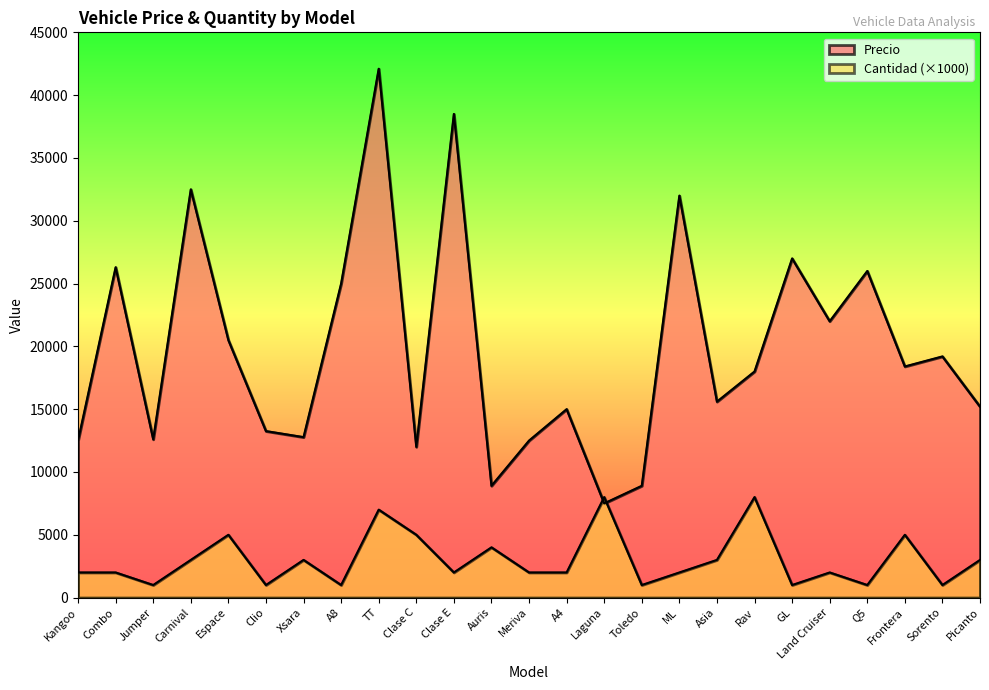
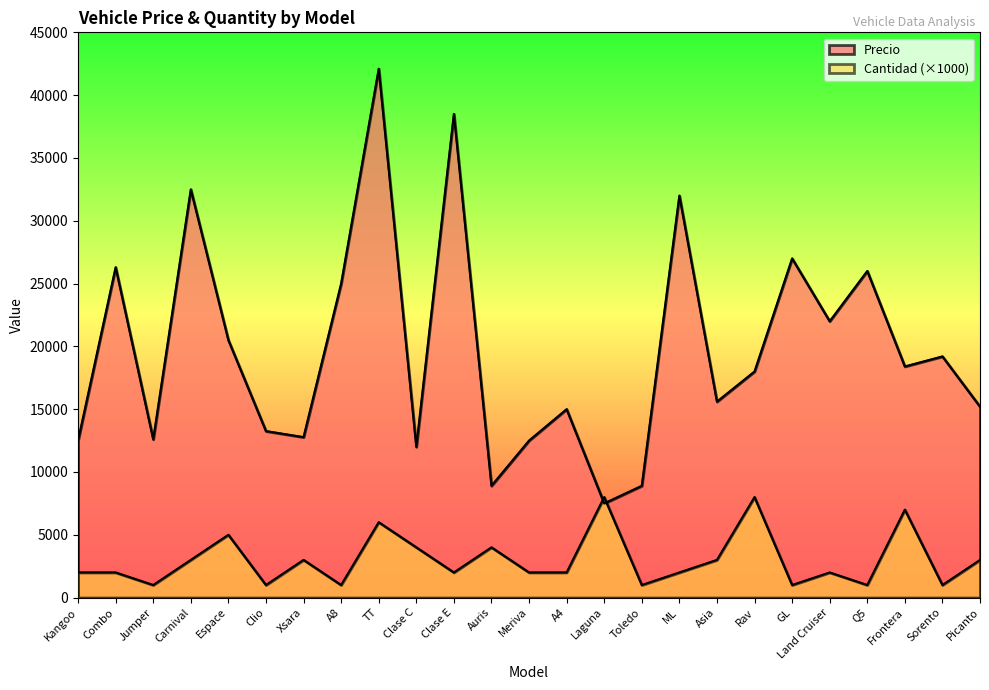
Cantidad (×1000), TT: 7000 -> 6000
Cantidad (×1000), Clase C: 5000 -> 4000
Cantidad (×1000), Frontera: 5000 -> 7000
